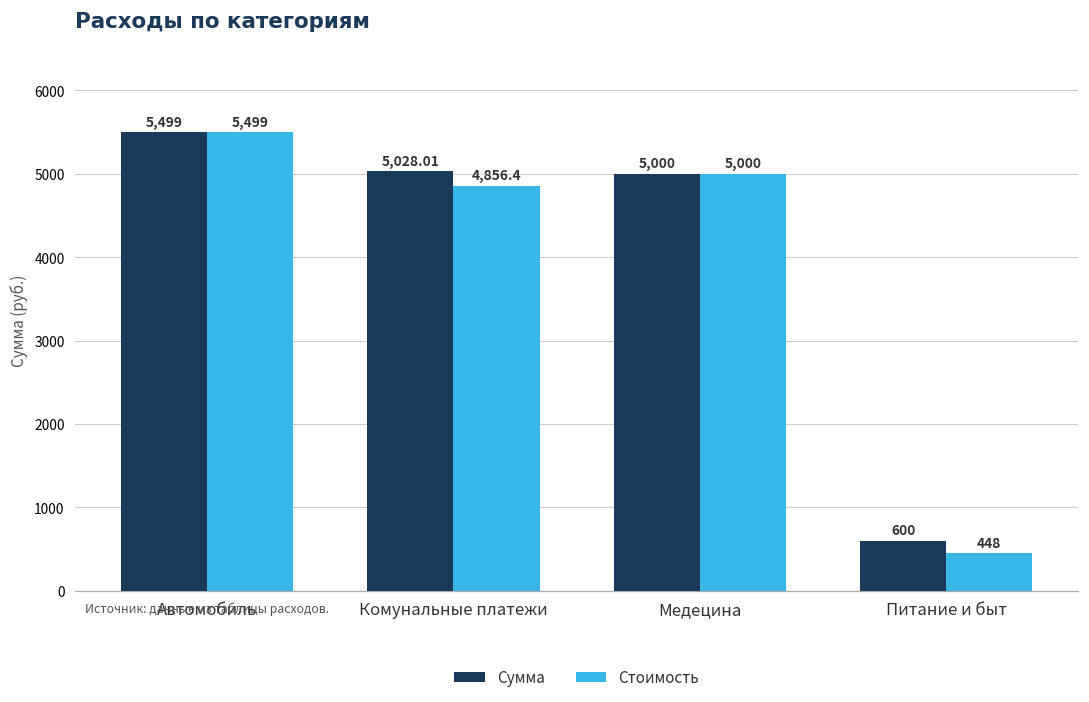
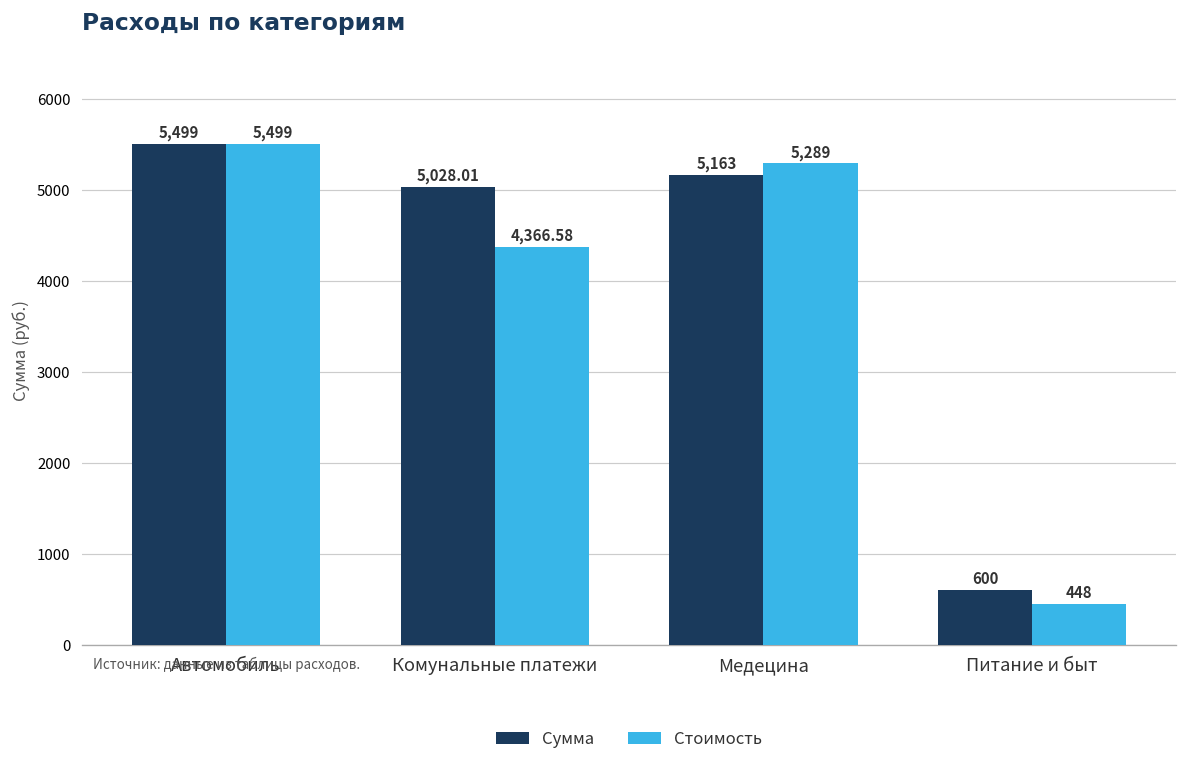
Стоимость, Комунальные платежи: 4,856.4 -> 4,366.58
Сумма, Медецина: 5,000 -> 5,163
Стоимость, Медецина: 5,000 -> 5,289
